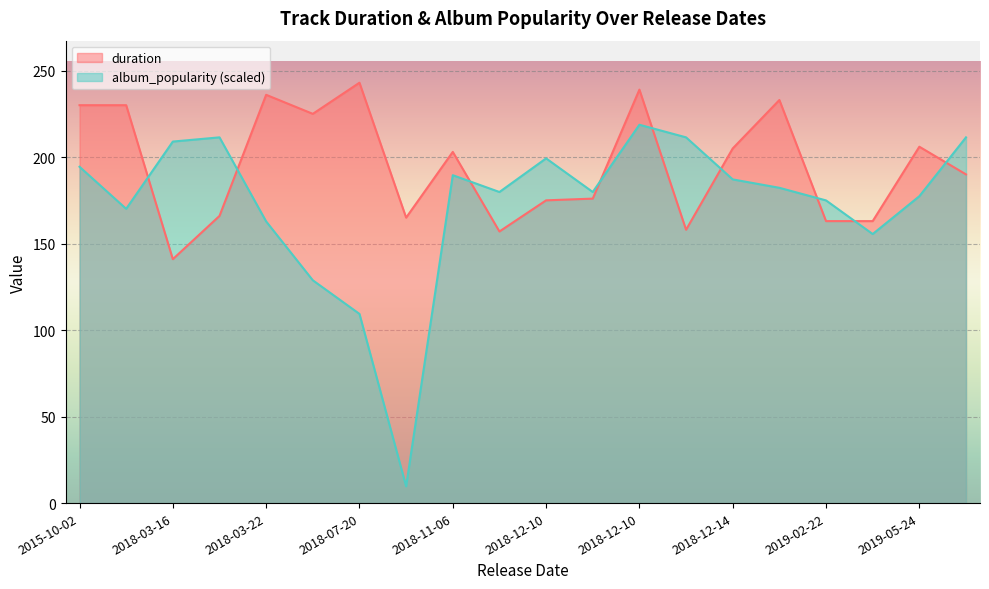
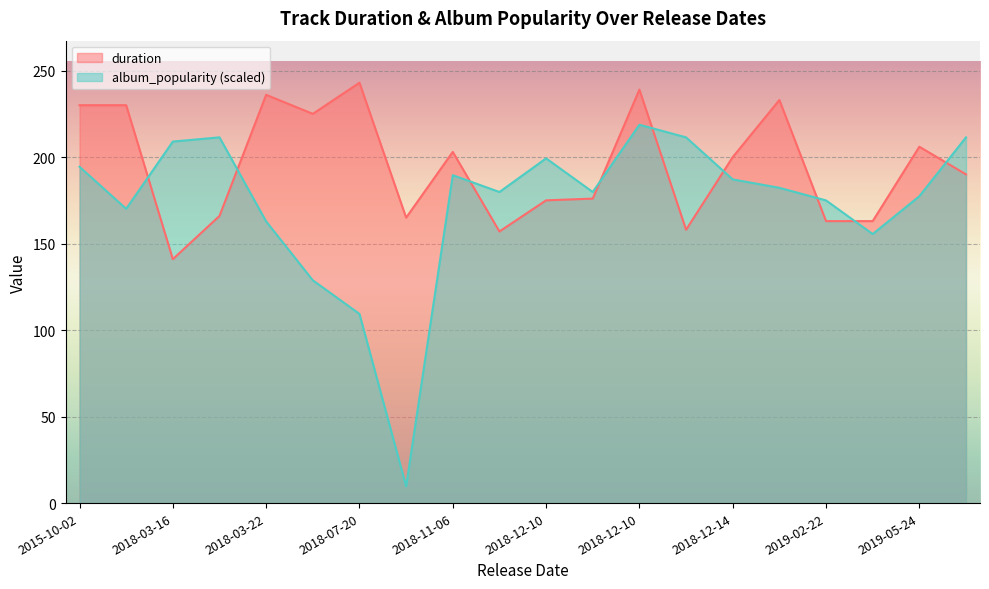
duration, 2018-12-14: 205 -> 200
